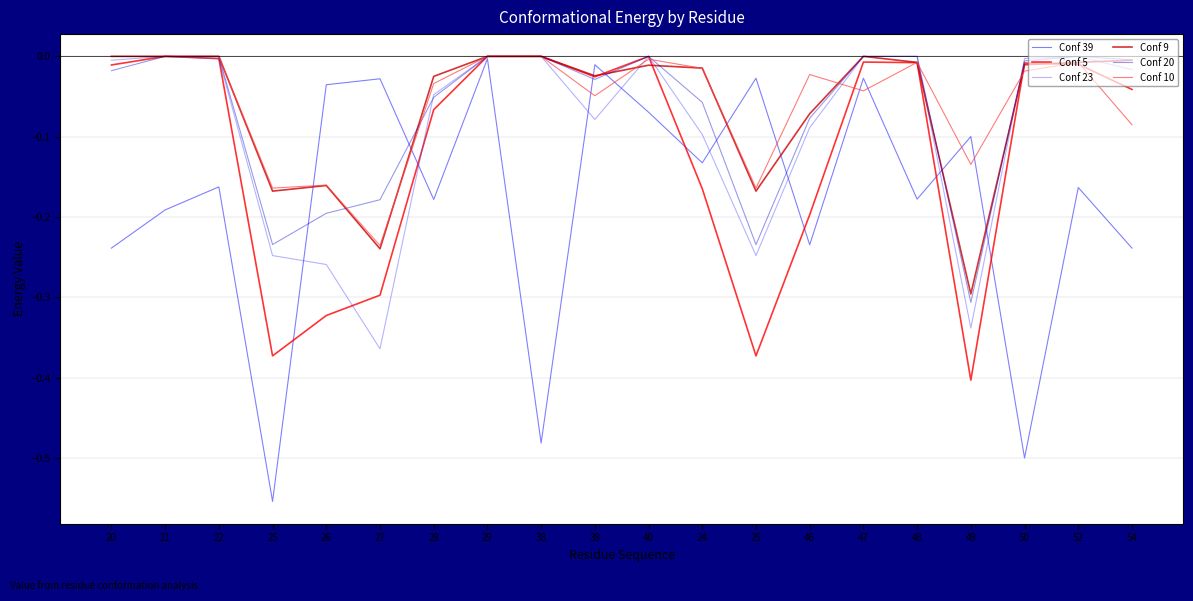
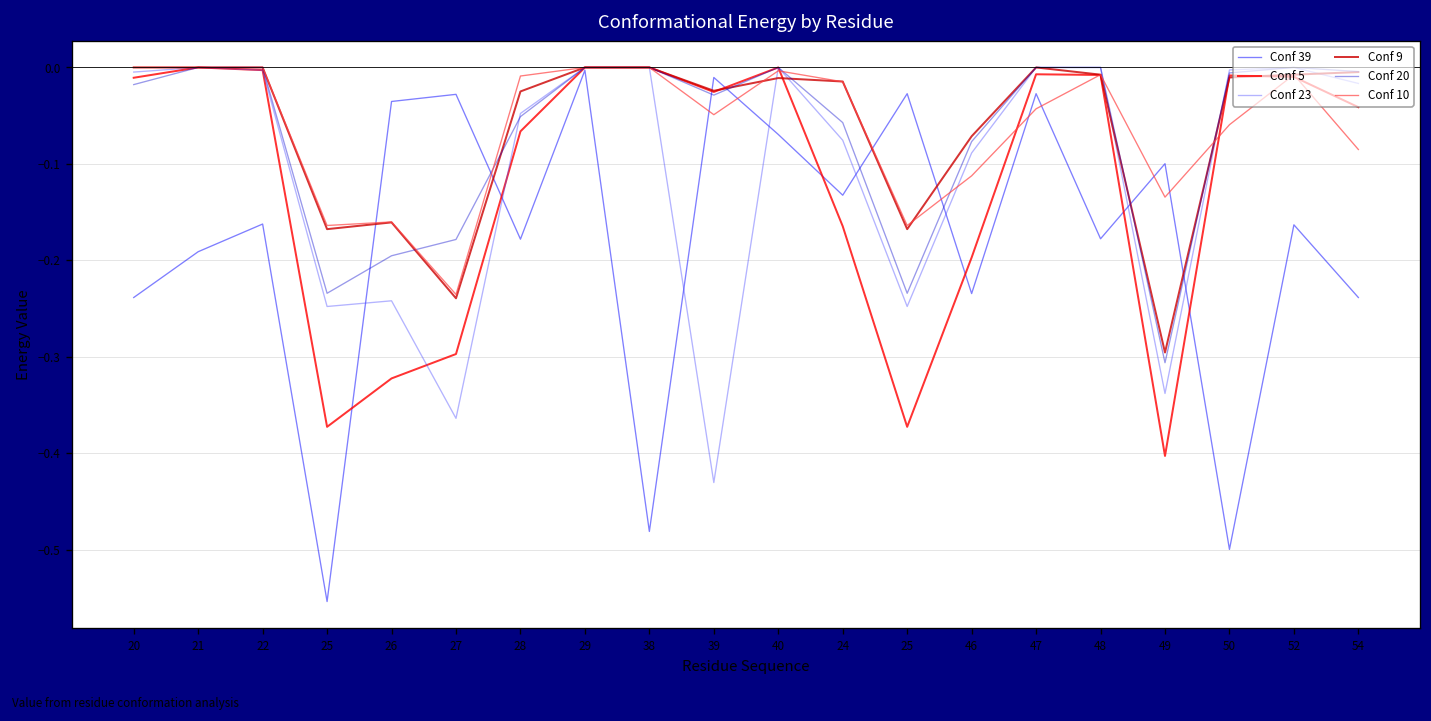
Conf 23, 26: -0.26 -> -0.24
Conf 10, 28: -0.03 -> -0.01
Conf 23, 39: -0.08 -> -0.43
Conf 23, 24: -0.10 -> -0.08
Conf 10, 46: -0.02 -> -0.11
Conf 10, 50: -0.02 -> -0.06
